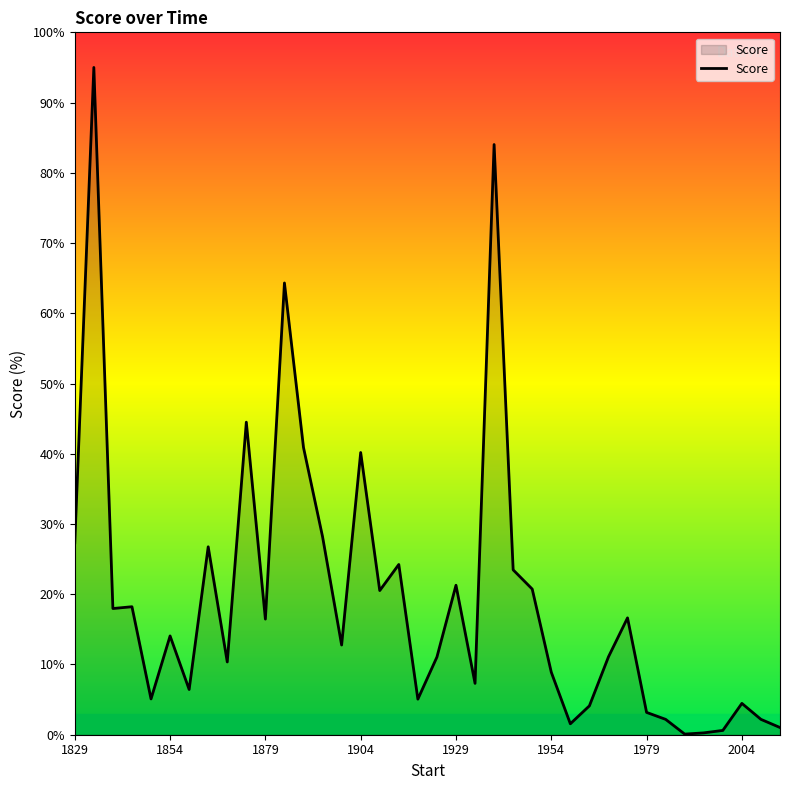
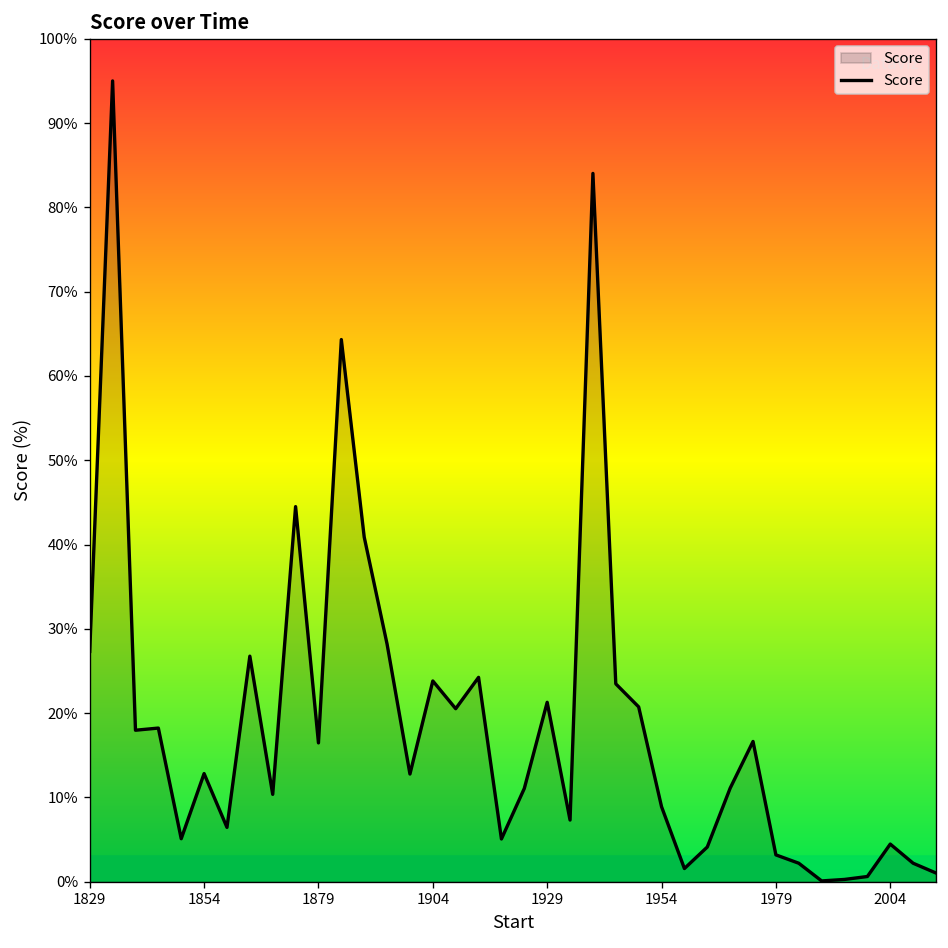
1854: 14% -> 13%
1904: 40% -> 24%
